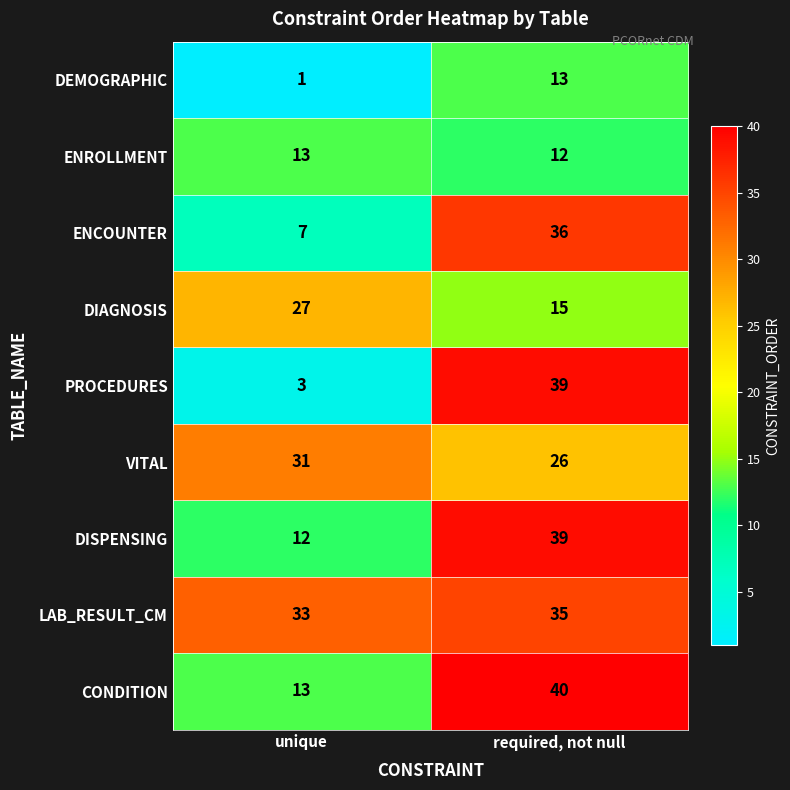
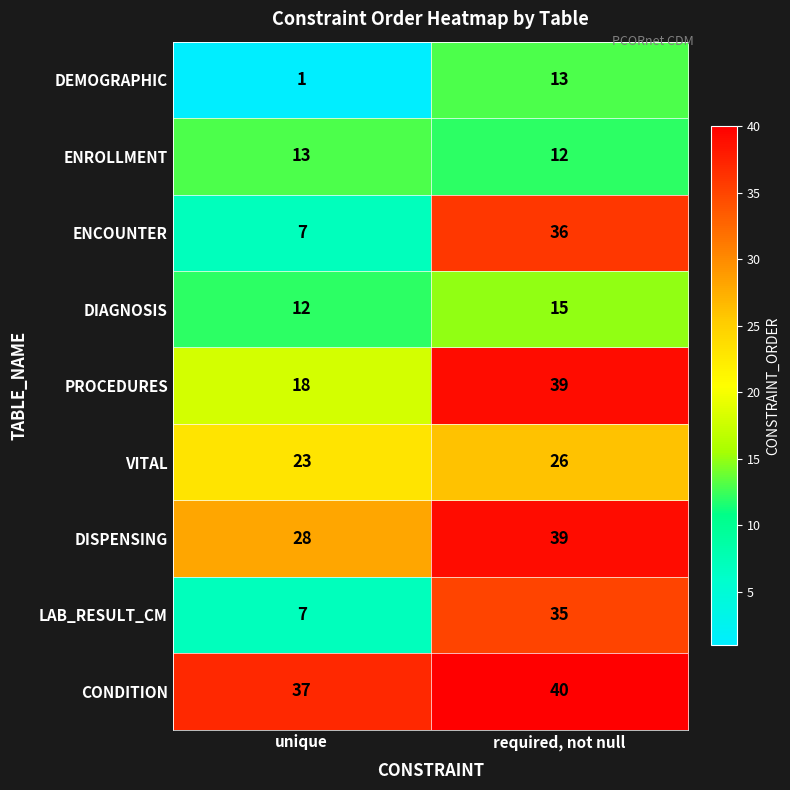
DIAGNOSIS, unique: 27 -> 12
PROCEDURES, unique: 3 -> 18
VITAL, unique: 31 -> 23
DISPENSING, unique: 12 -> 28
LAB_RESULT_CM, unique: 33 -> 7
CONDITION, unique: 13 -> 37
